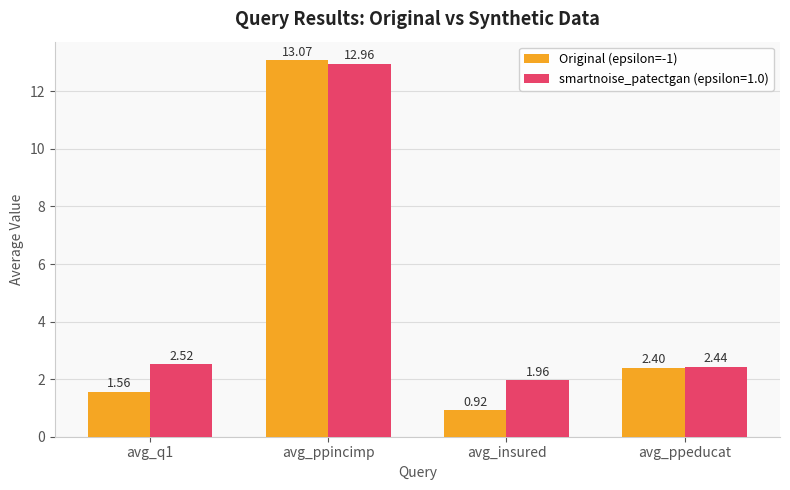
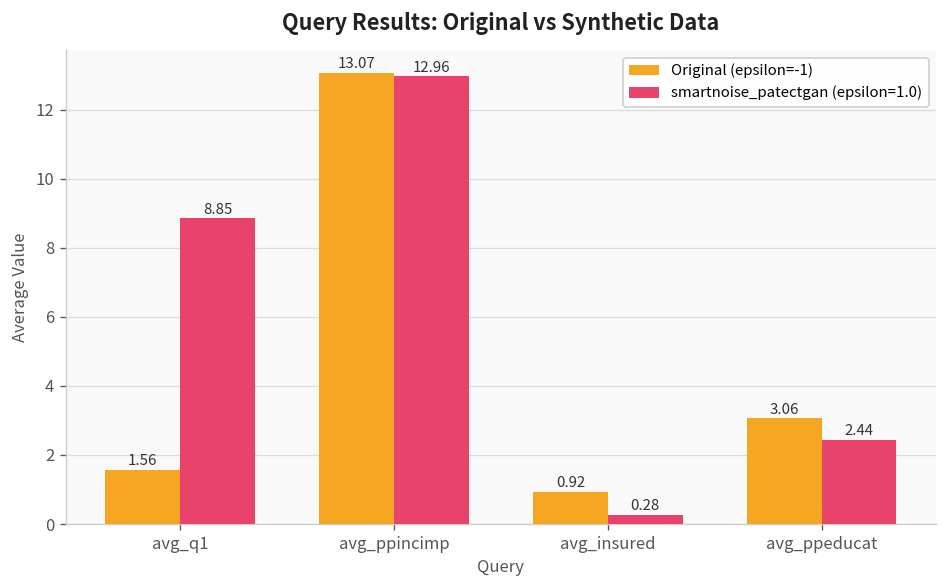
smartnoise_patectgan (epsilon=1.0), avg_q1: 2.52 -> 8.85
smartnoise_patectgan (epsilon=1.0), avg_insured: 1.96 -> 0.28
Original (epsilon=-1), avg_ppeducat: 2.40 -> 3.06
